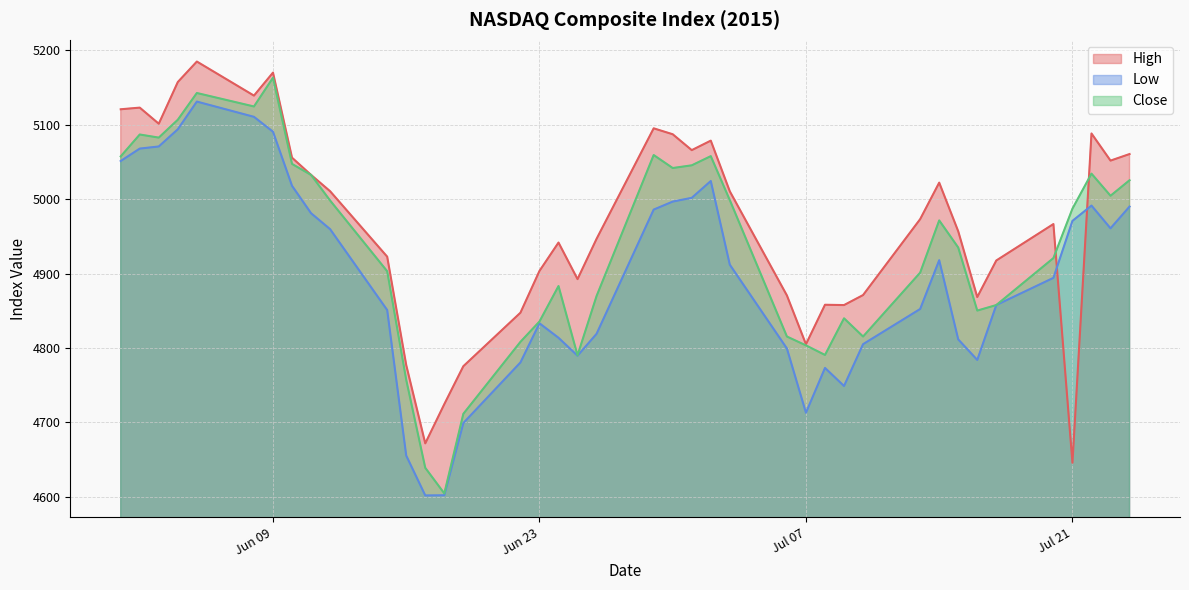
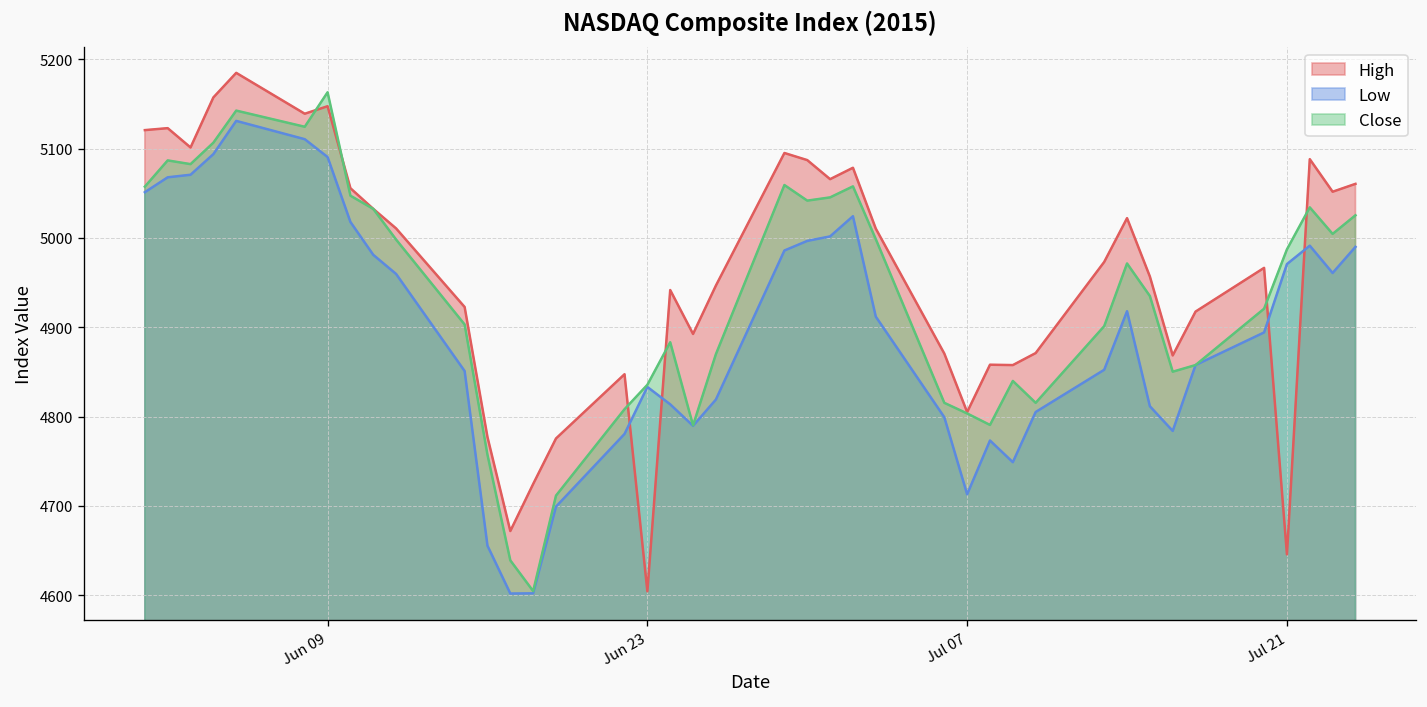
High, Jun 09: 5170 -> 5150
High, Jun 23: 4900 -> 4600
